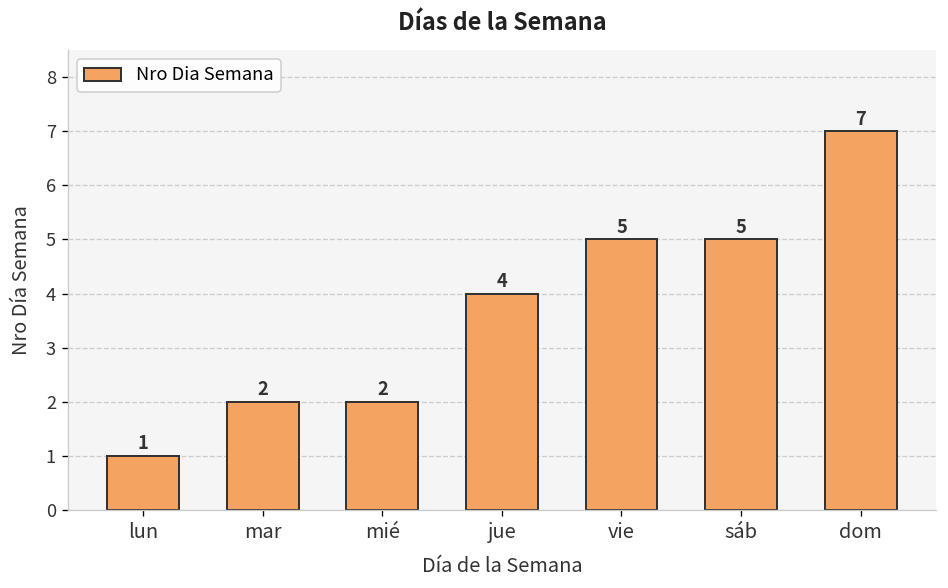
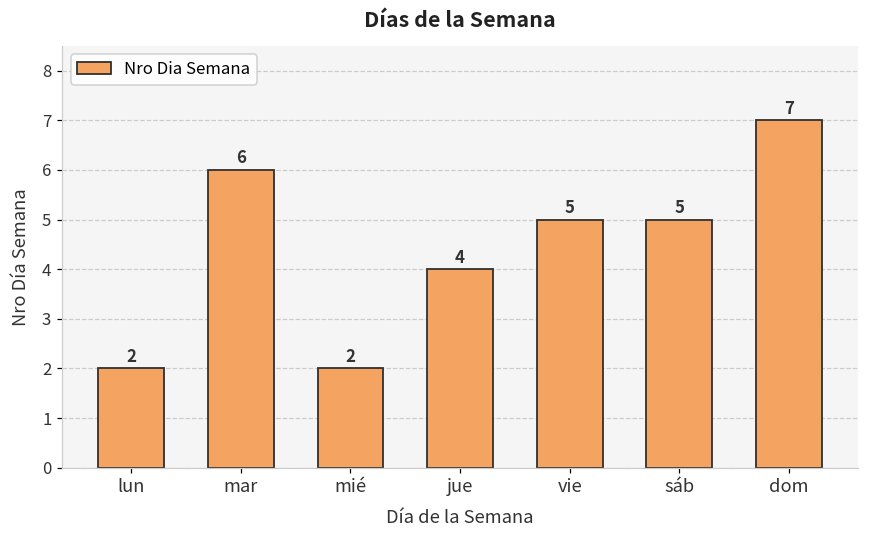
lun: 1 -> 2
mar: 2 -> 6
